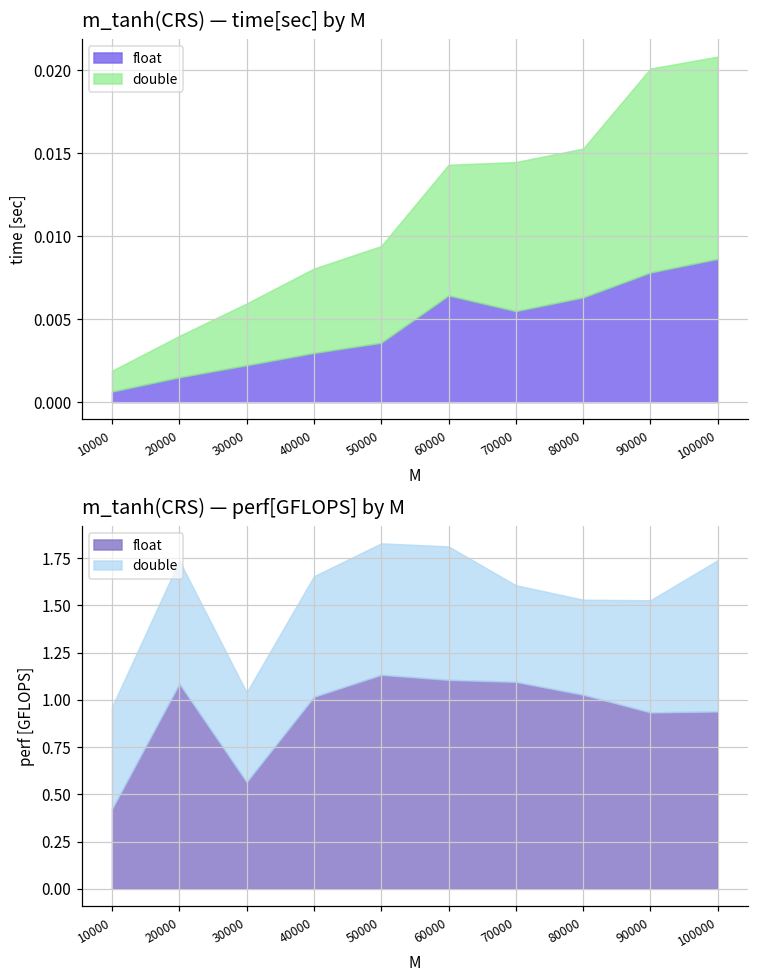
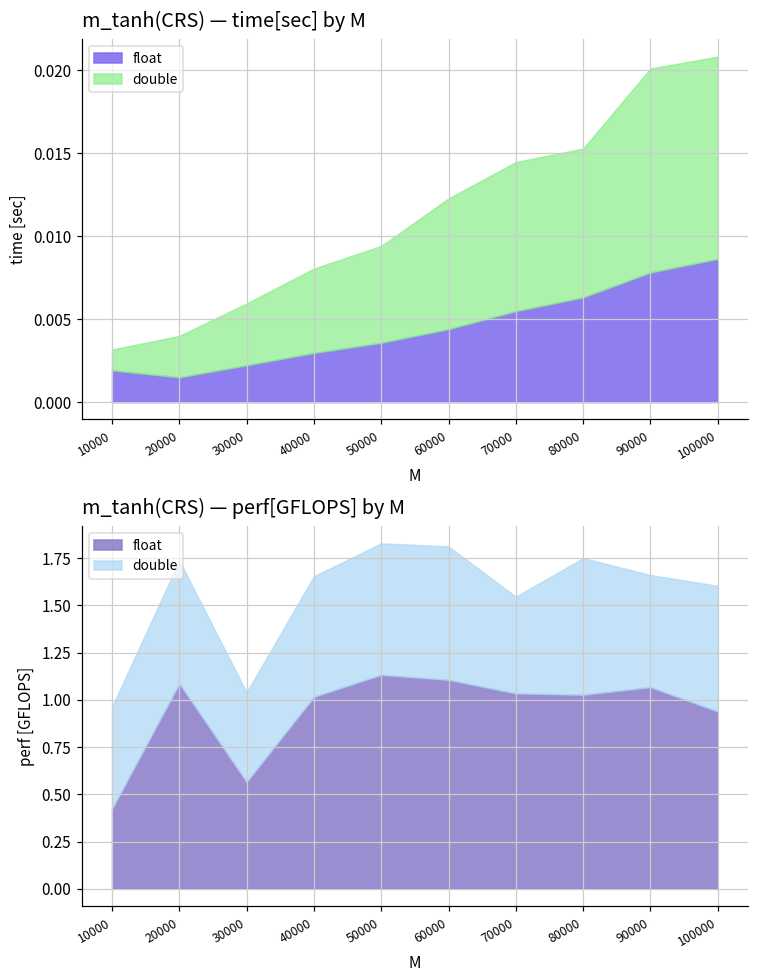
m_tanh(CRS) — time[sec] by M, float, 10000: 0.0006 -> 0.0019
m_tanh(CRS) — time[sec] by M, float, 60000: 0.0064 -> 0.0044
m_tanh(CRS) — perf[GFLOPS] by M, float, 70000: 1.10 -> 1.03
m_tanh(CRS) — perf[GFLOPS] by M, double, 80000: 0.50 -> 0.72
m_tanh(CRS) — perf[GFLOPS] by M, float, 90000: 0.93 -> 1.07
m_tanh(CRS) — perf[GFLOPS] by M, double, 100000: 0.80 -> 0.66
